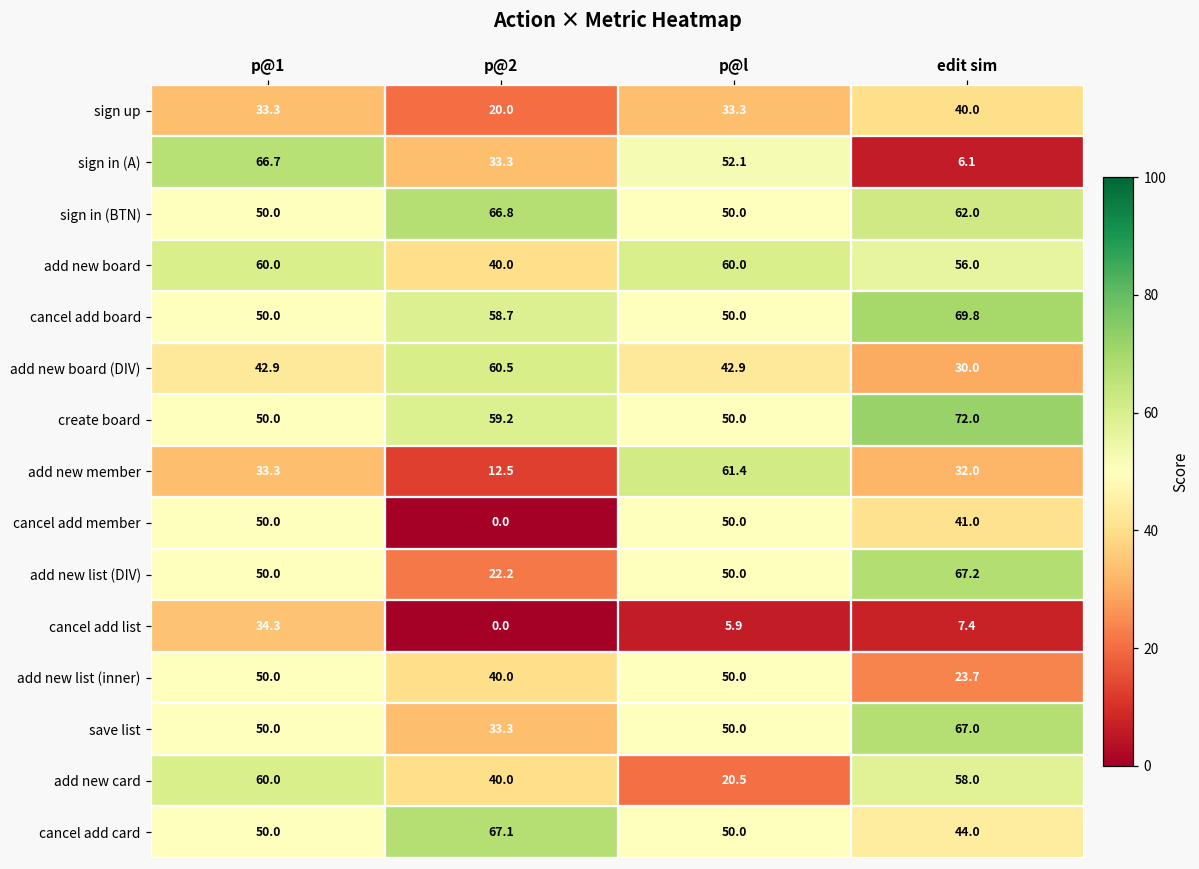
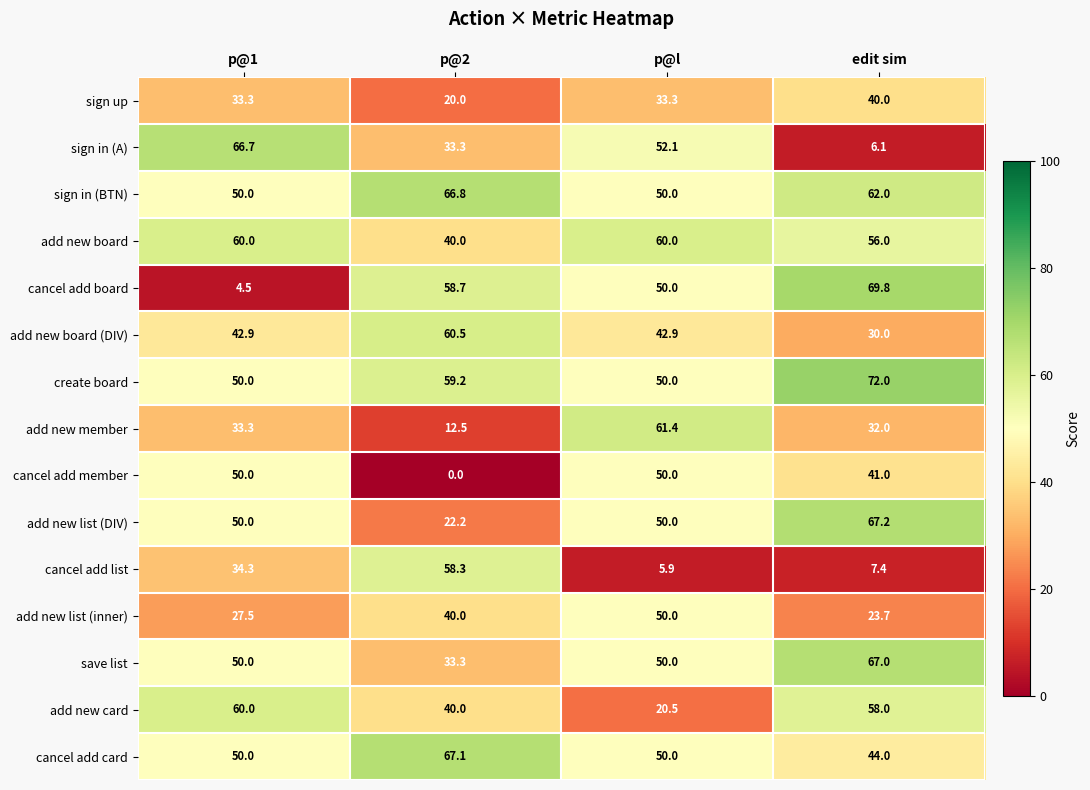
cancel add board, p@1: 50.0 -> 4.5
cancel add list, p@2: 0.0 -> 58.3
add new list (inner), p@1: 50.0 -> 27.5
